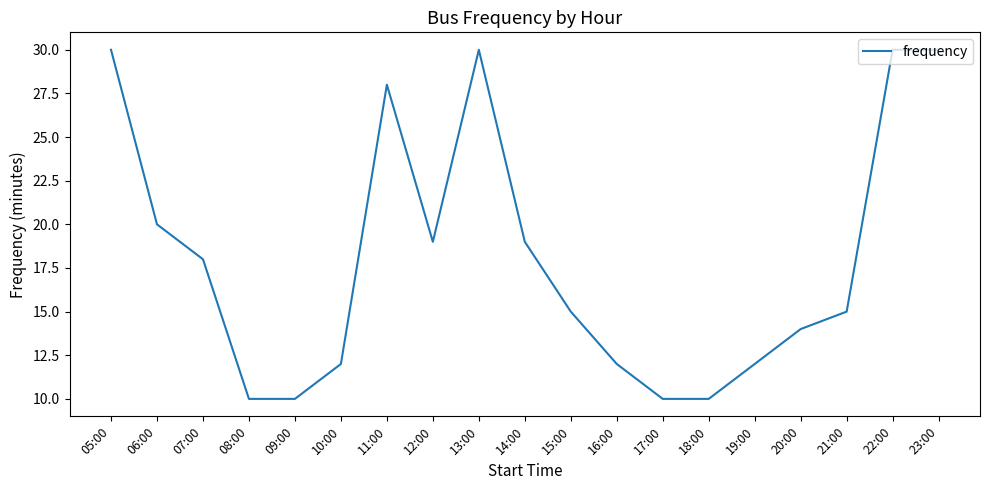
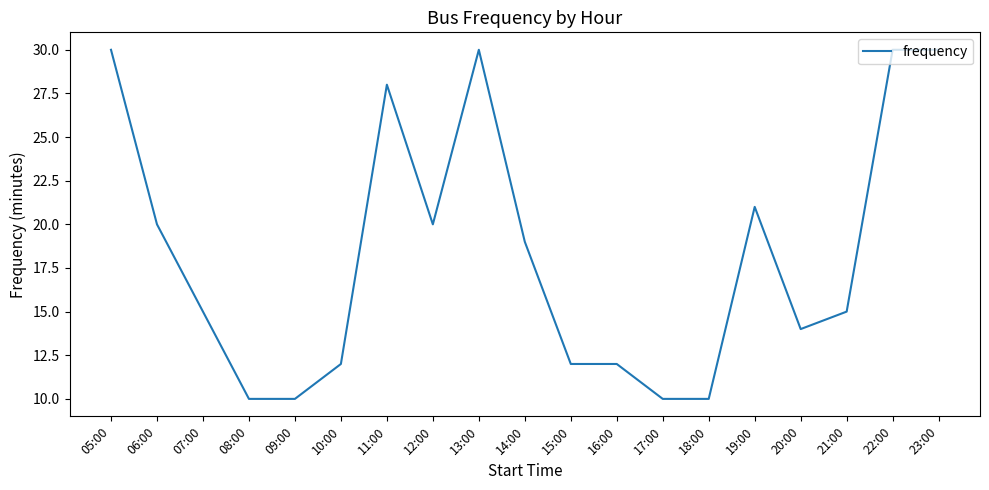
07:00: 18 -> 15
12:00: 19 -> 20
15:00: 15 -> 12
19:00: 12 -> 21
